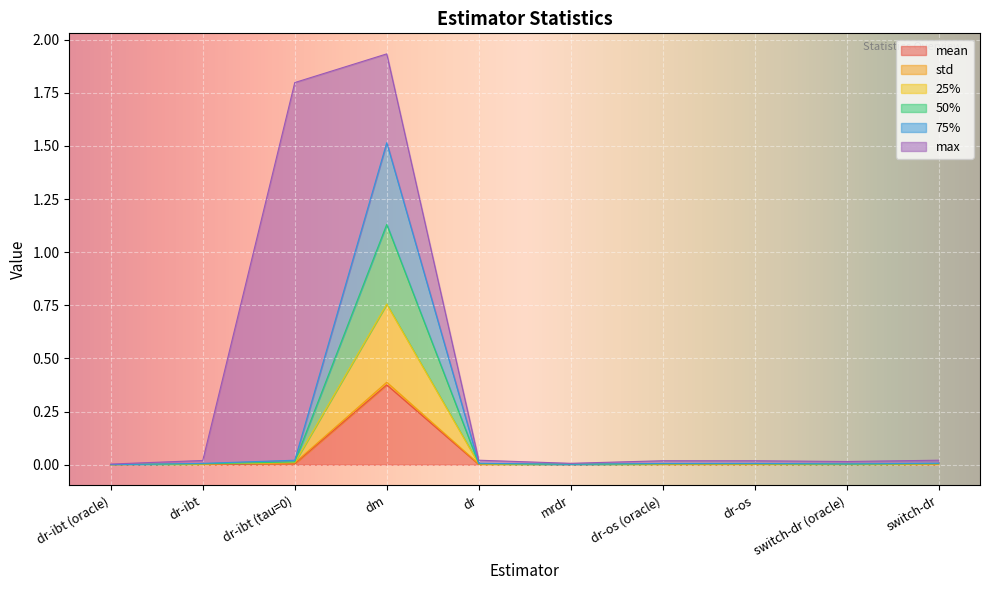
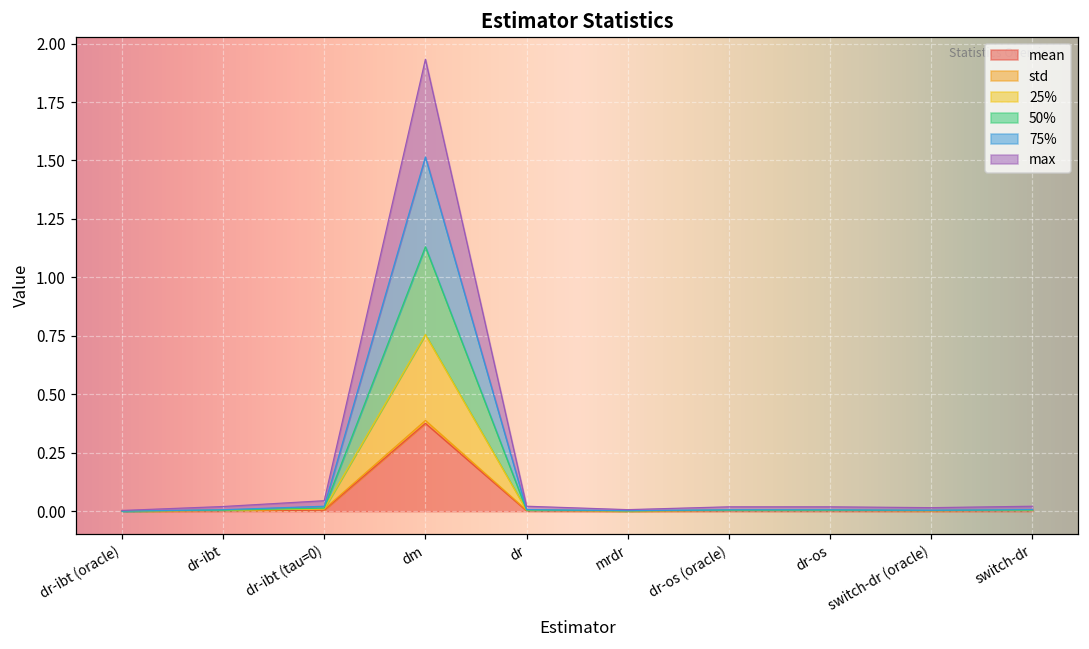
max, dr-ibt (tau=0): 1.78 -> 0.02
